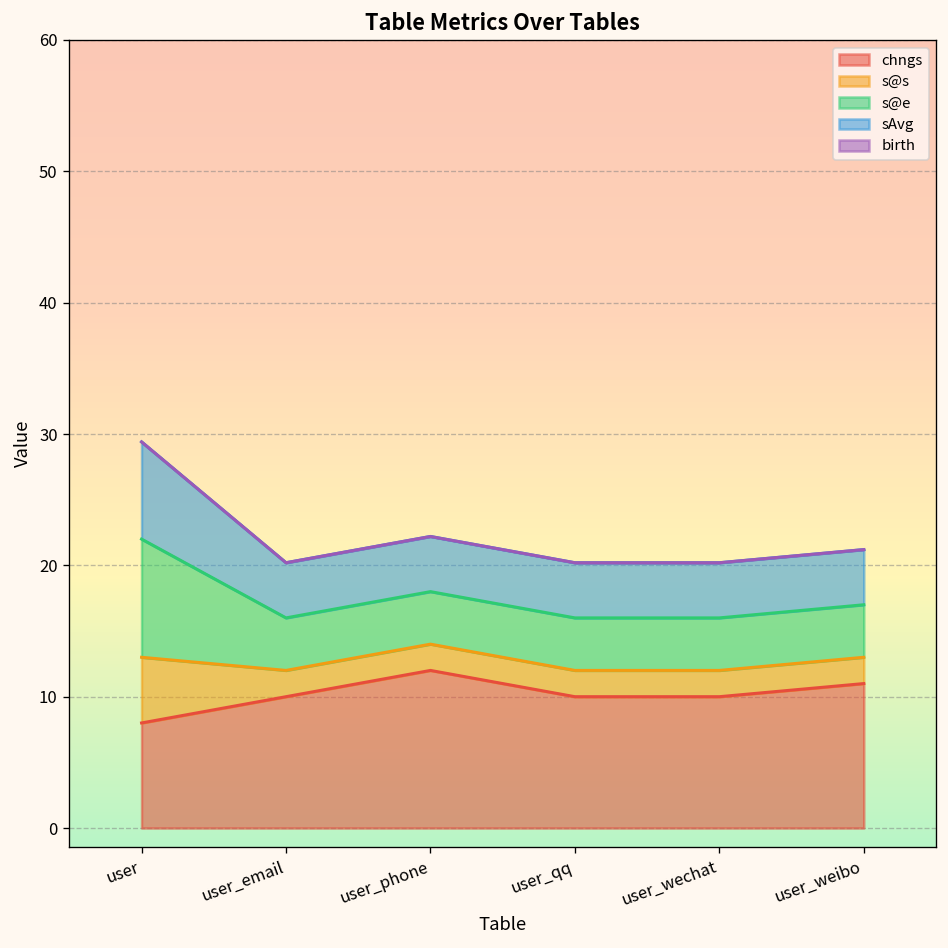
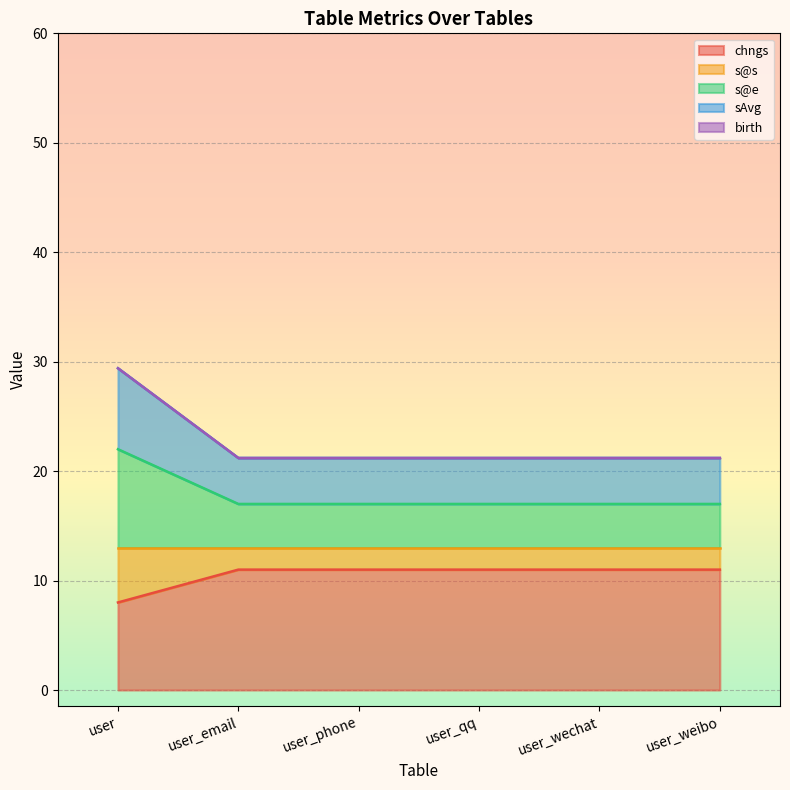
chngs, user_email: 10 -> 11
chngs, user_phone: 12 -> 11
chngs, user_qq: 10 -> 11
chngs, user_wechat: 10 -> 11
